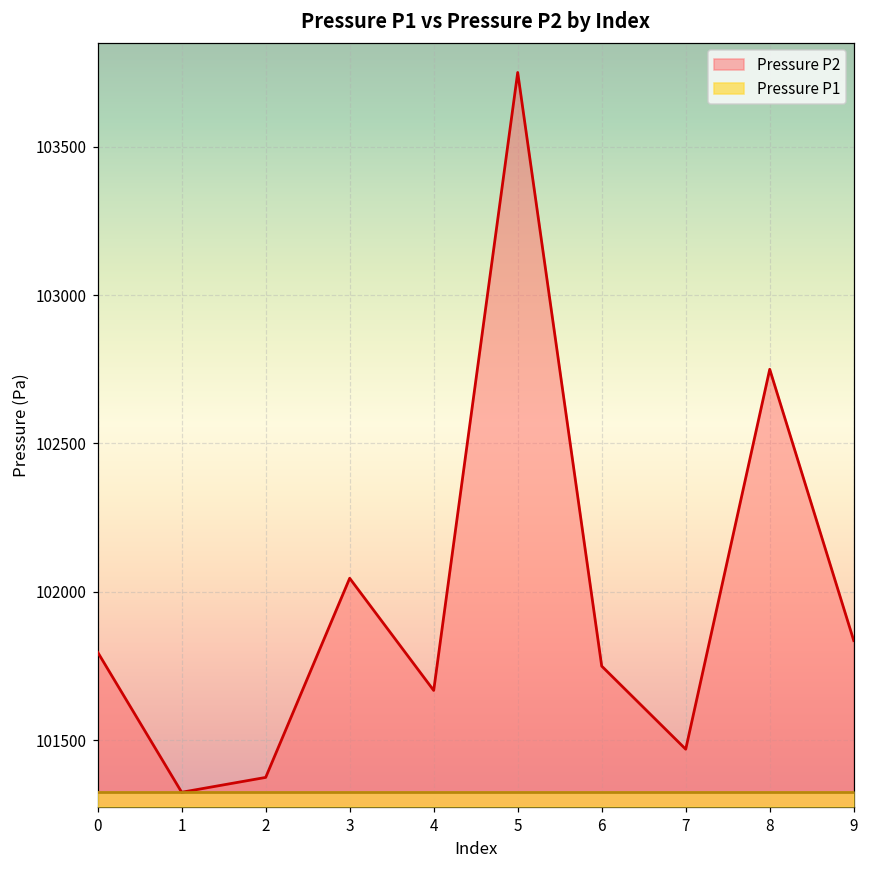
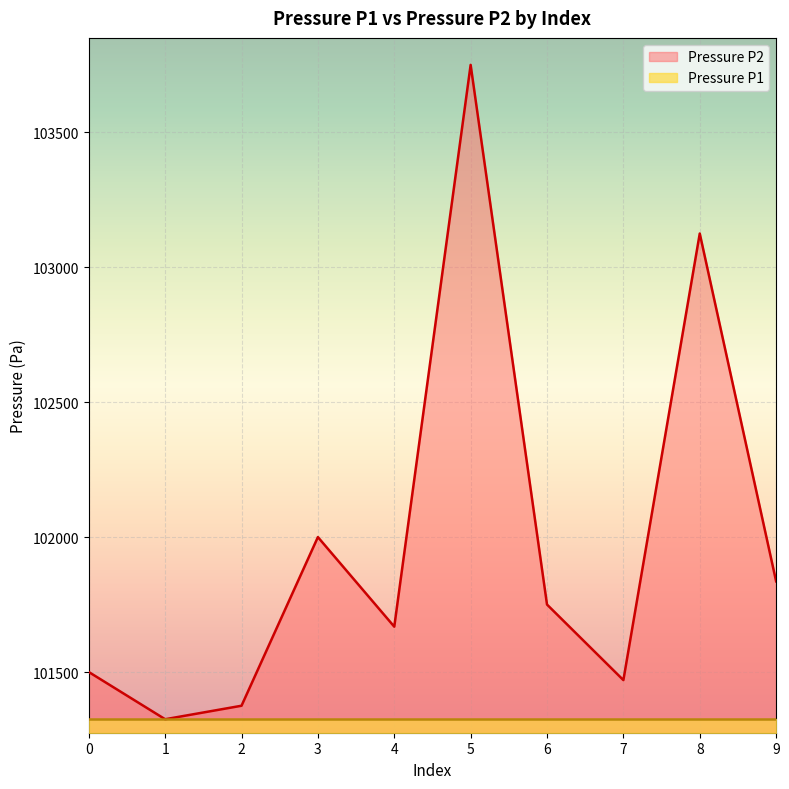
Pressure P2, 0: 101800 -> 101500
Pressure P2, 3: 102050 -> 102000
Pressure P2, 8: 102750 -> 103130
